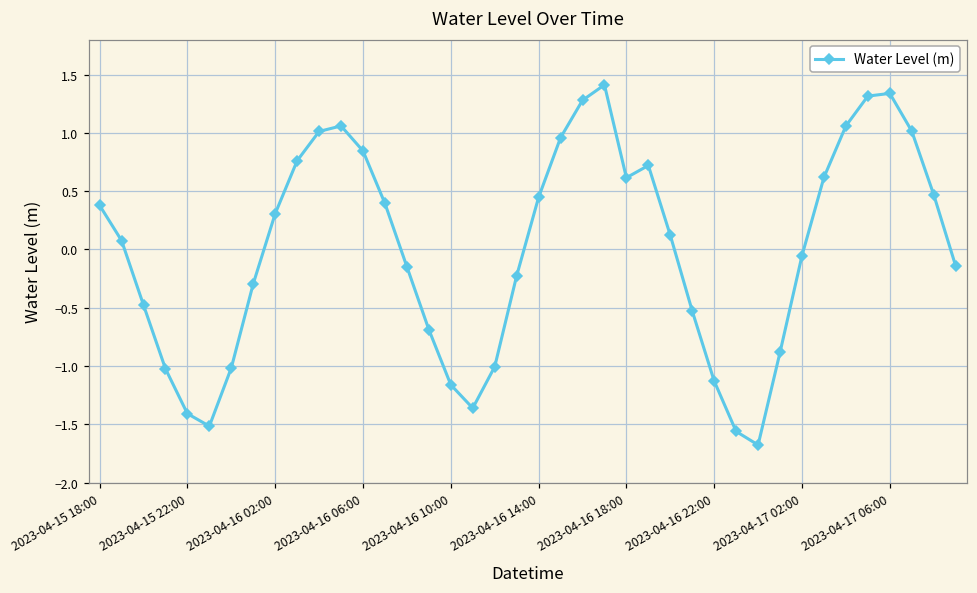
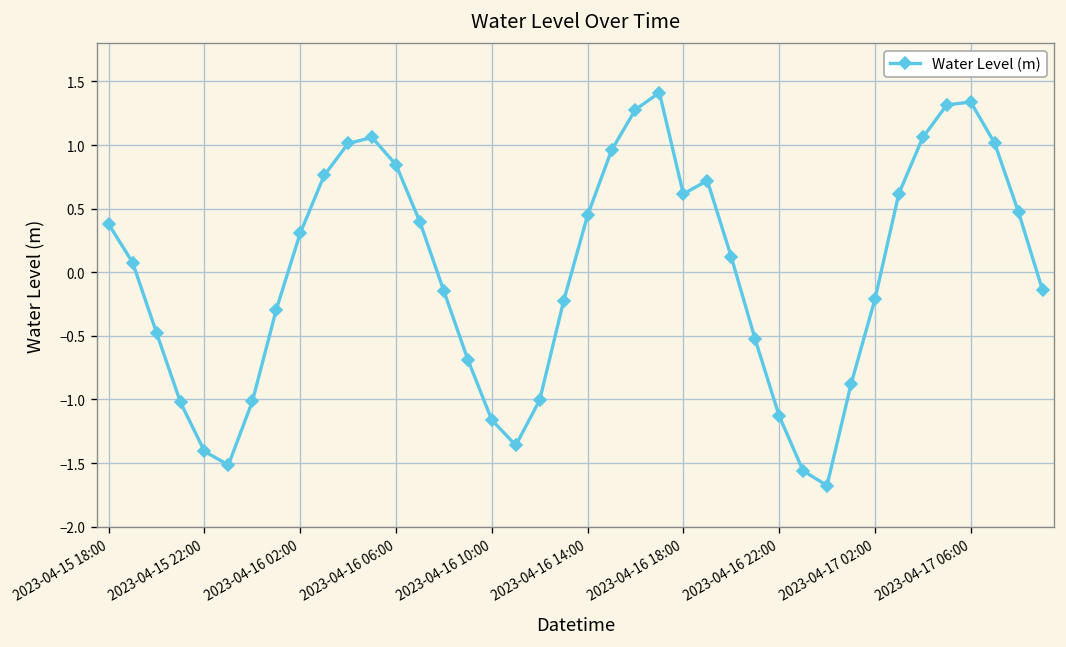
2023-04-17 02:00: -0.05 -> -0.21
